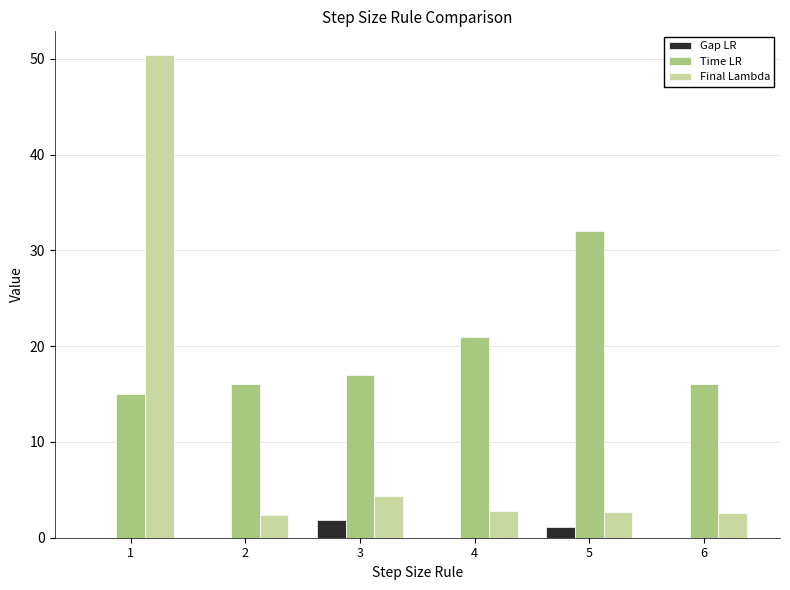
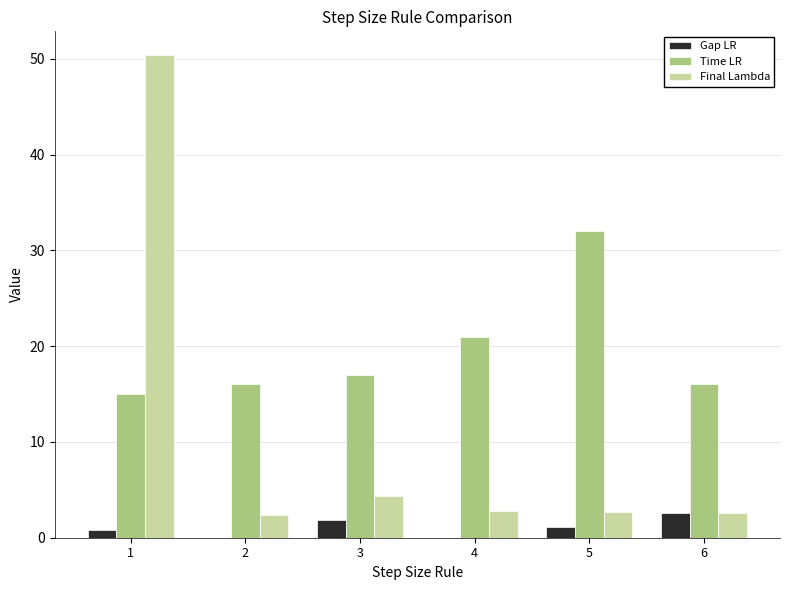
Gap LR, 1: 0 -> 1
Gap LR, 6: 0 -> 3
